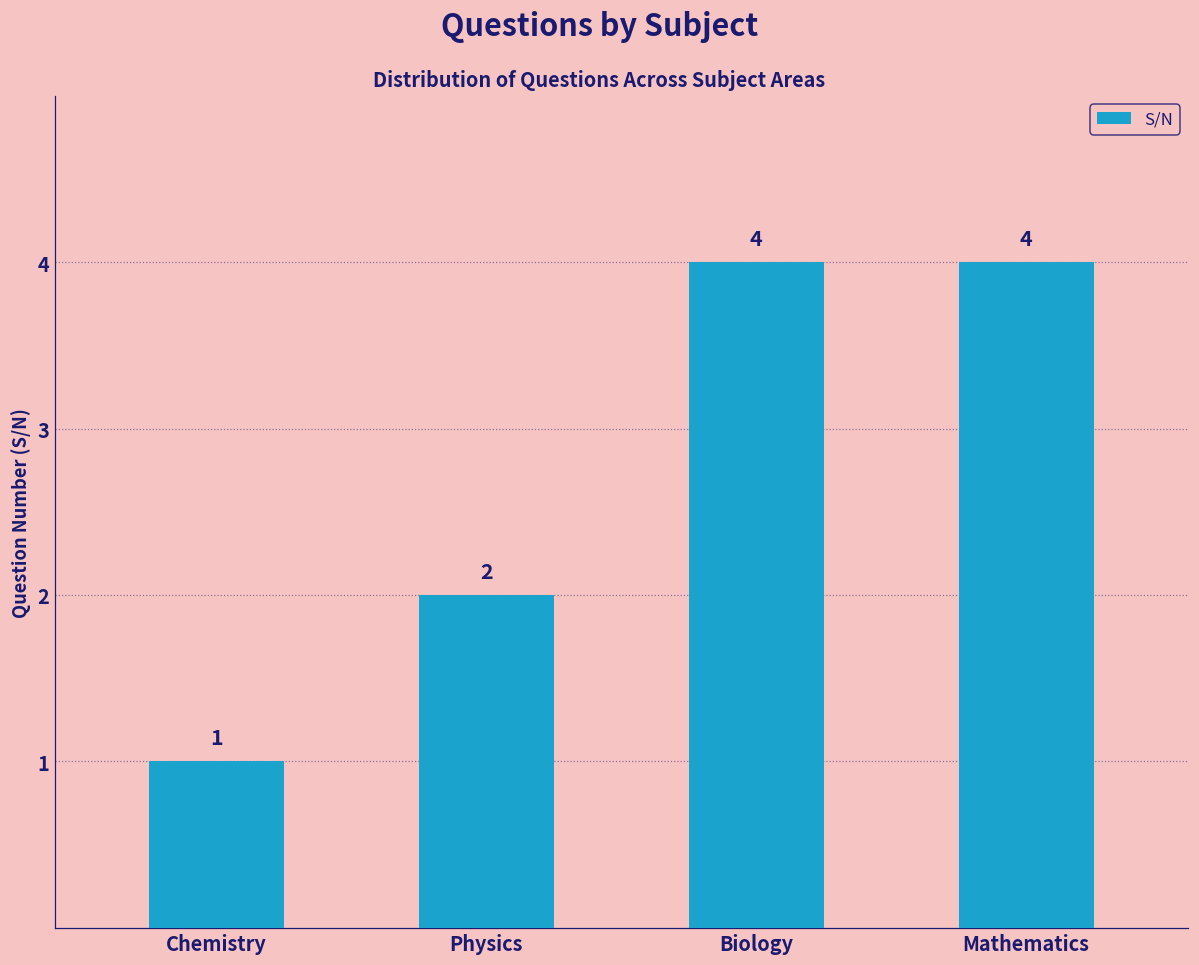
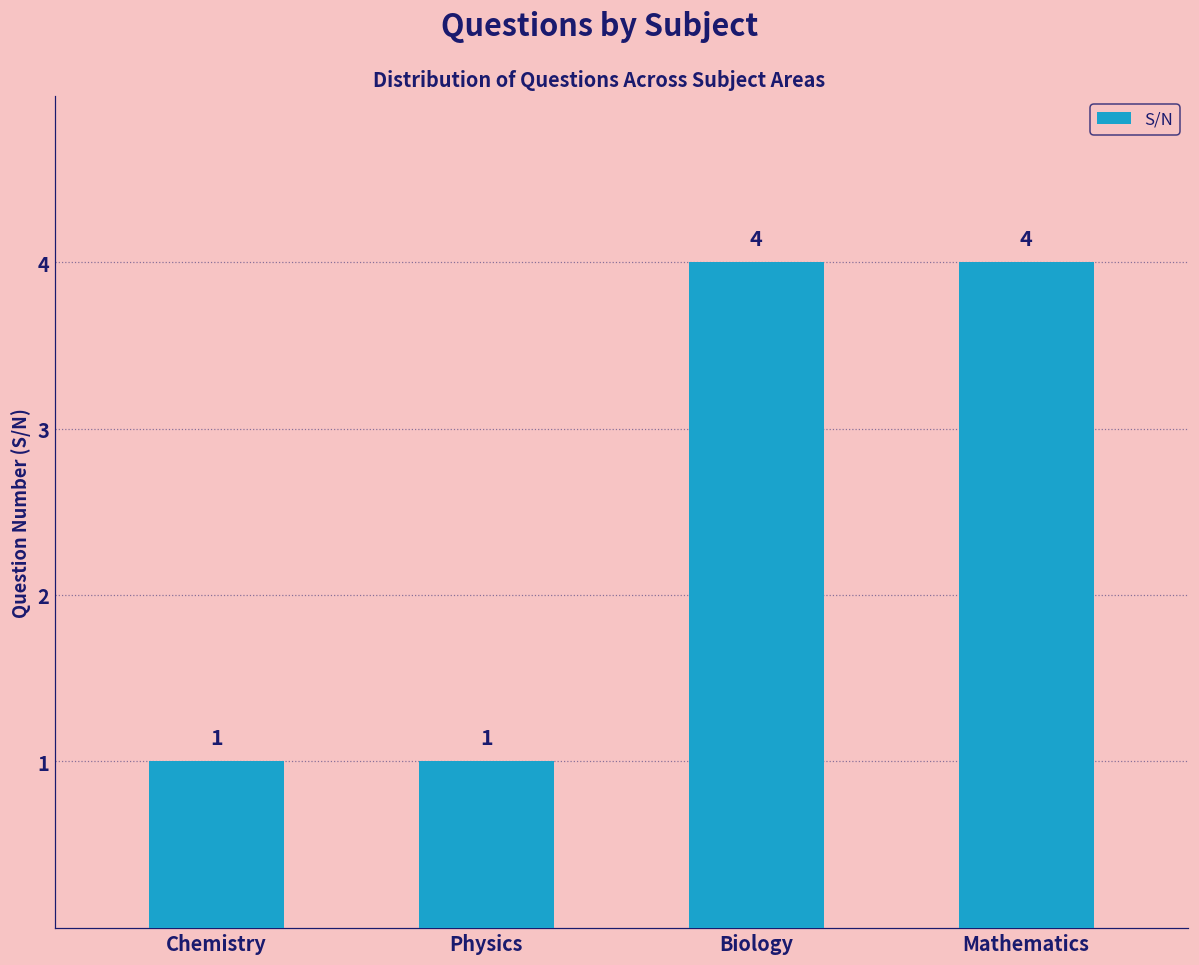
Physics: 2 -> 1
